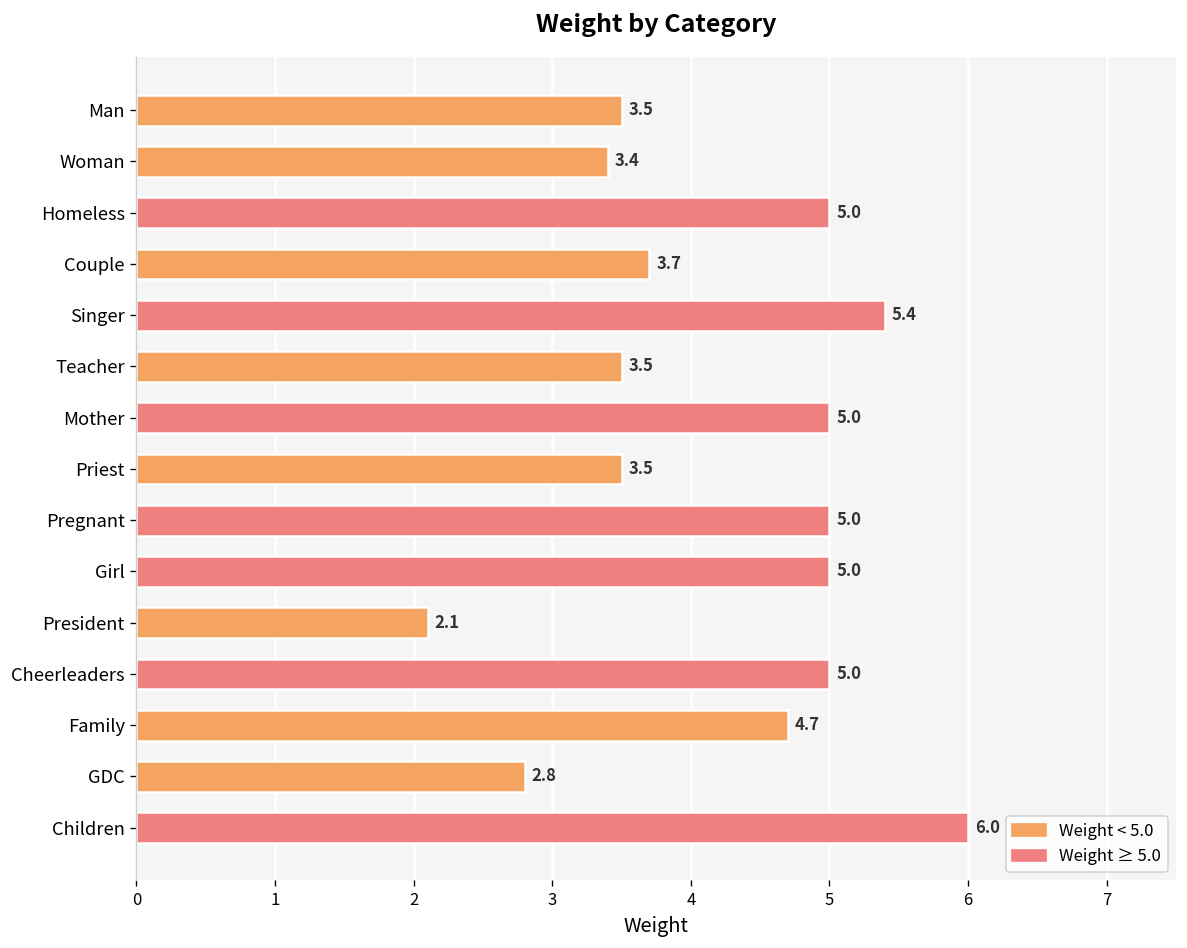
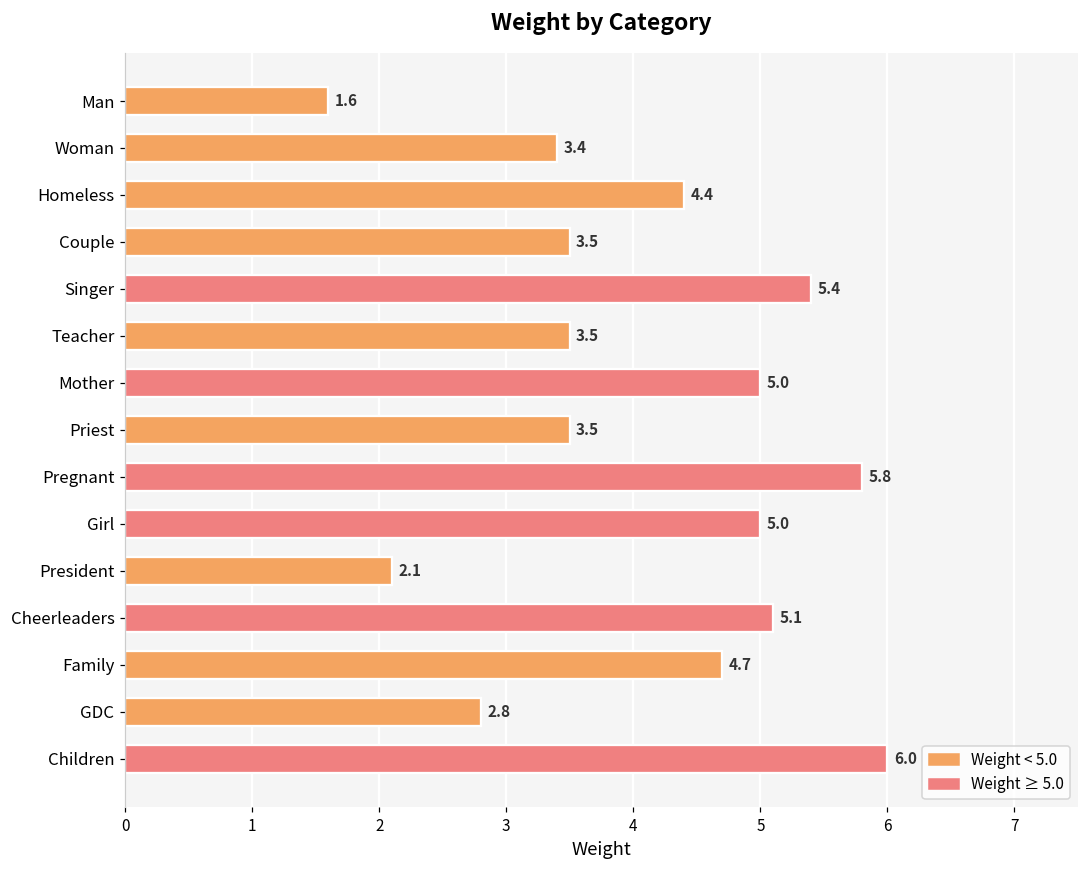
Man: 3.5 -> 1.6
Homeless: 5.0 -> 4.4
Couple: 3.7 -> 3.5
Pregnant: 5.0 -> 5.8
Cheerleaders: 5.0 -> 5.1
